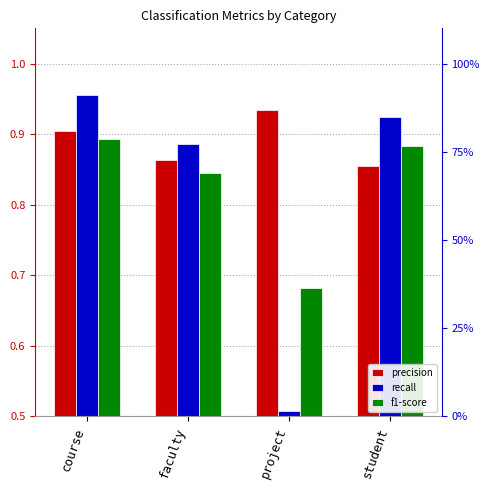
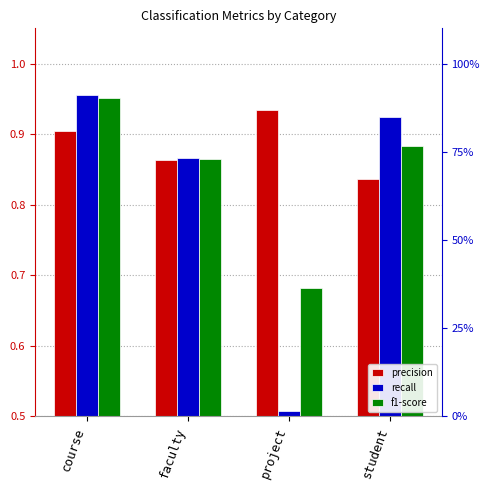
f1-score, course: 0.89 -> 0.95
recall, faculty: 0.89 -> 0.87
f1-score, faculty: 0.85 -> 0.87
precision, student: 0.86 -> 0.84
